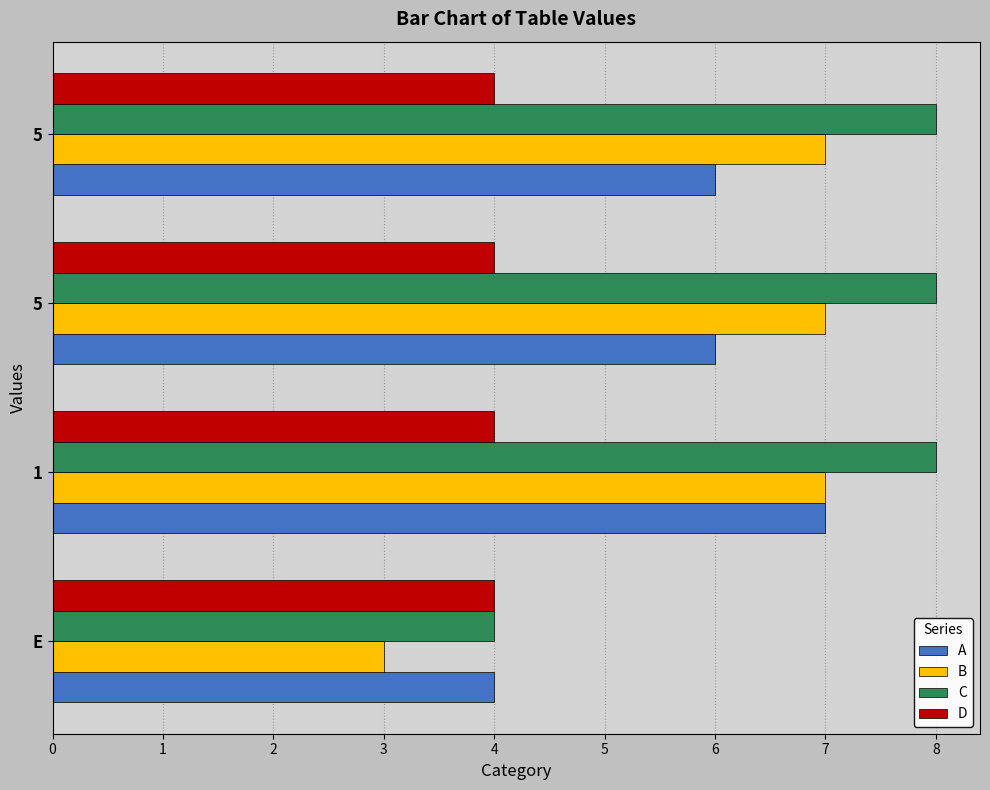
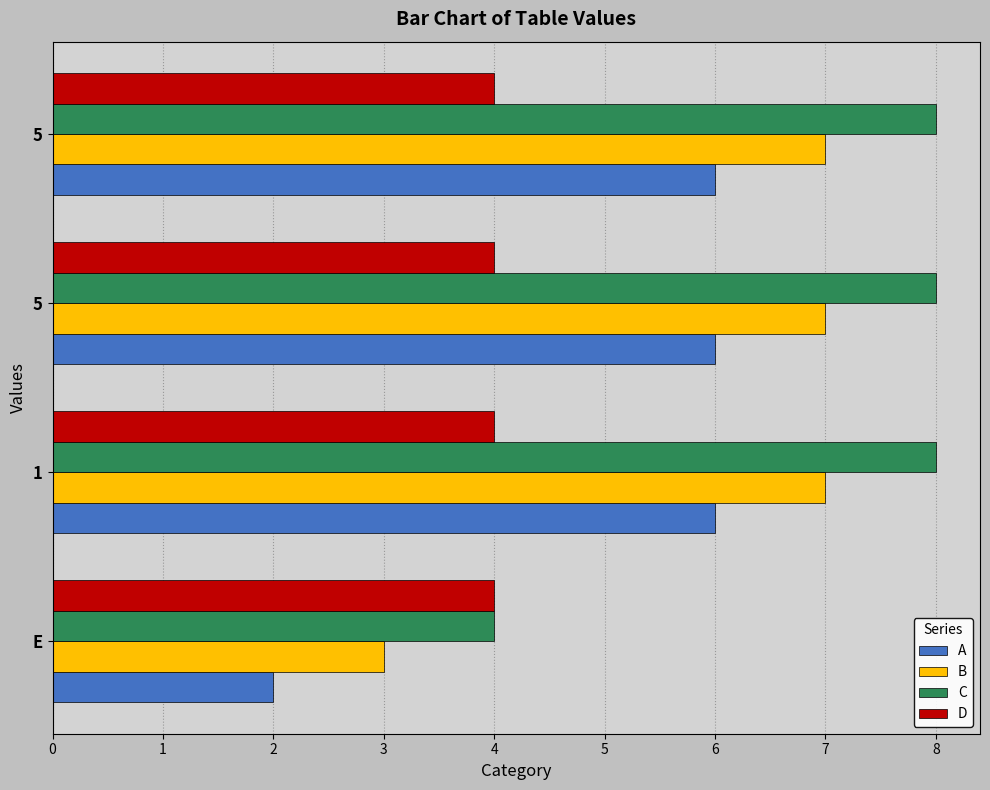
A, 1: 7 -> 6
A, E: 4 -> 2
